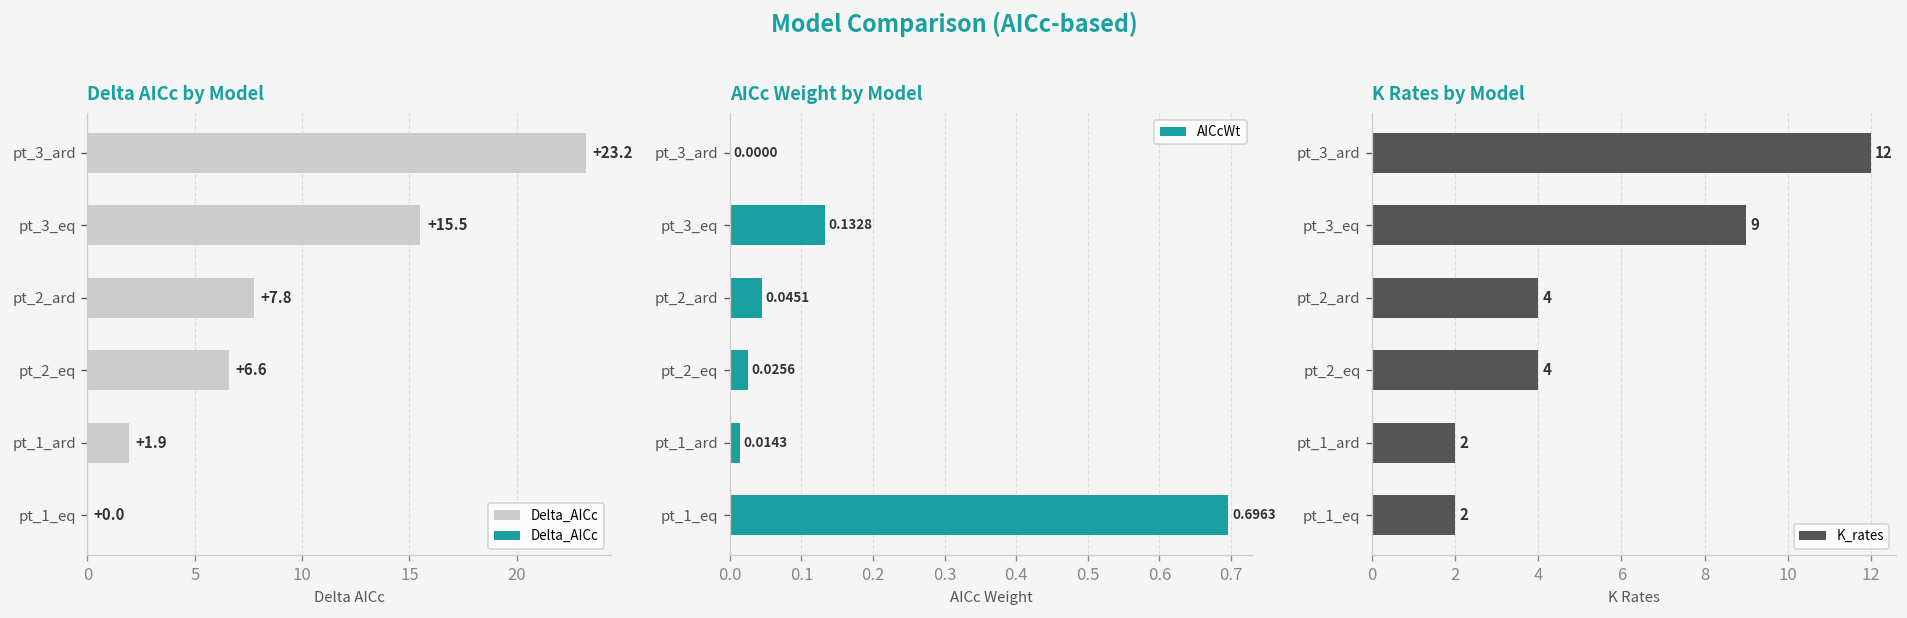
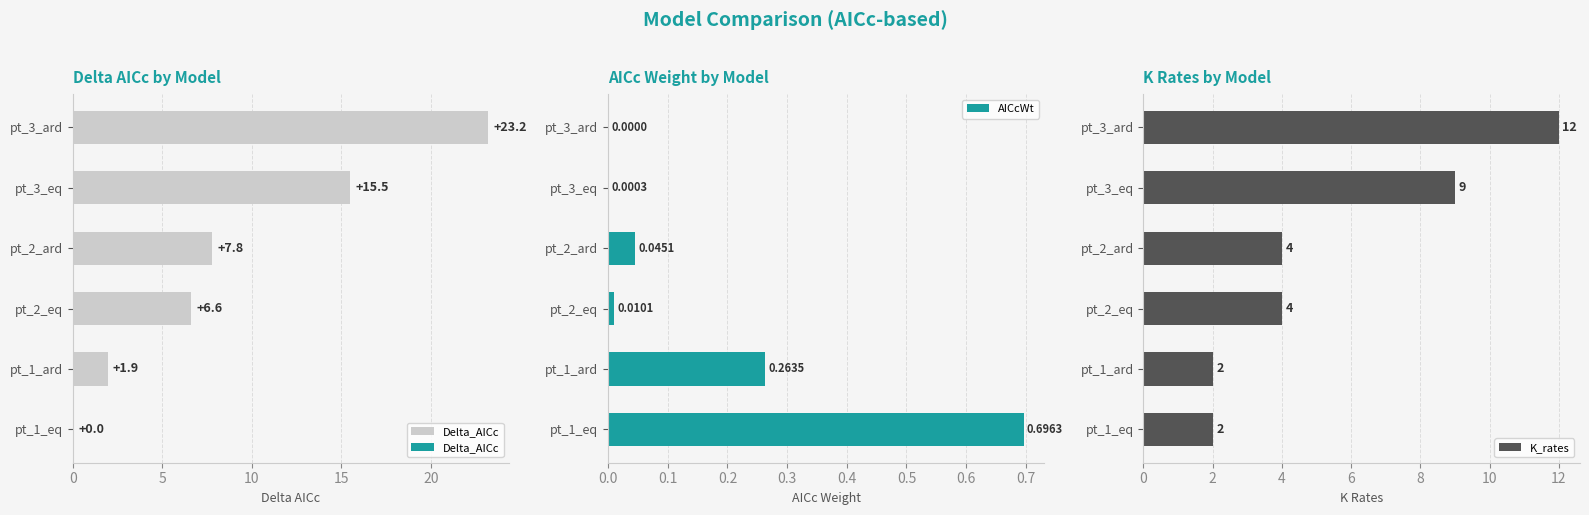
AICc Weight by Model, pt_3_eq: 0.1328 -> 0.0003
AICc Weight by Model, pt_2_eq: 0.0256 -> 0.0101
AICc Weight by Model, pt_1_ard: 0.0143 -> 0.2635
